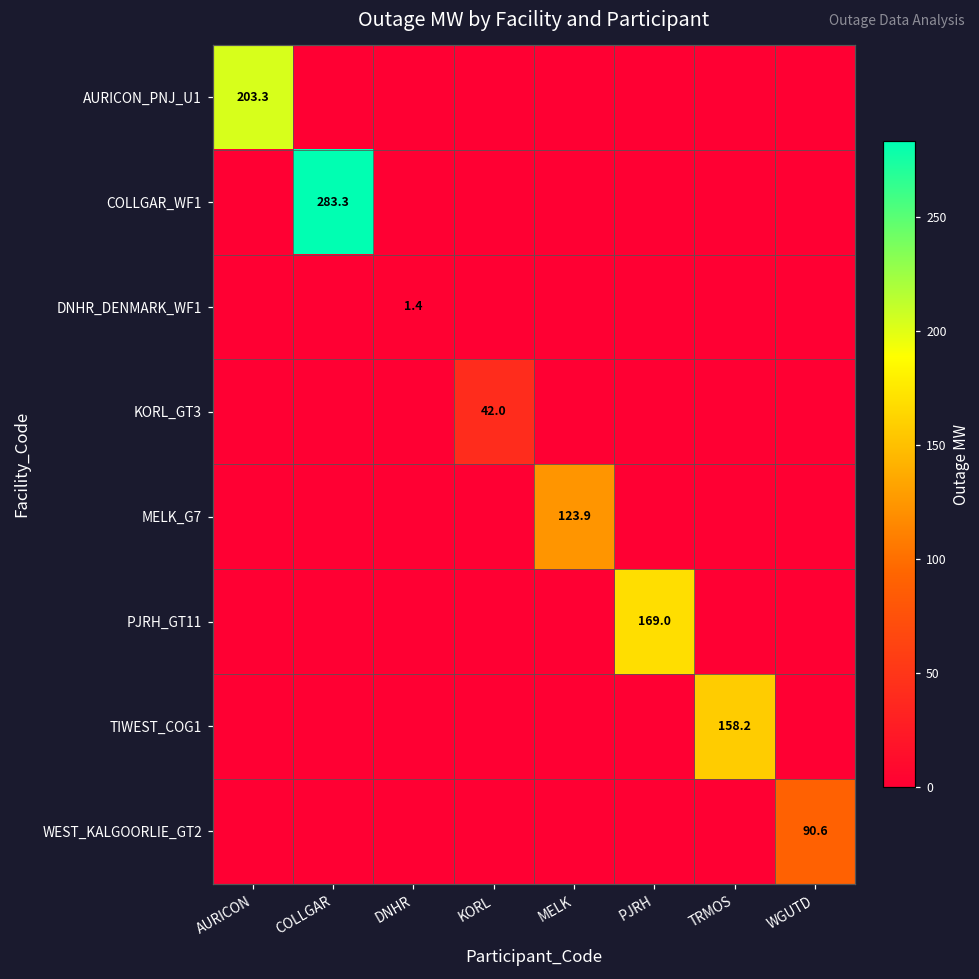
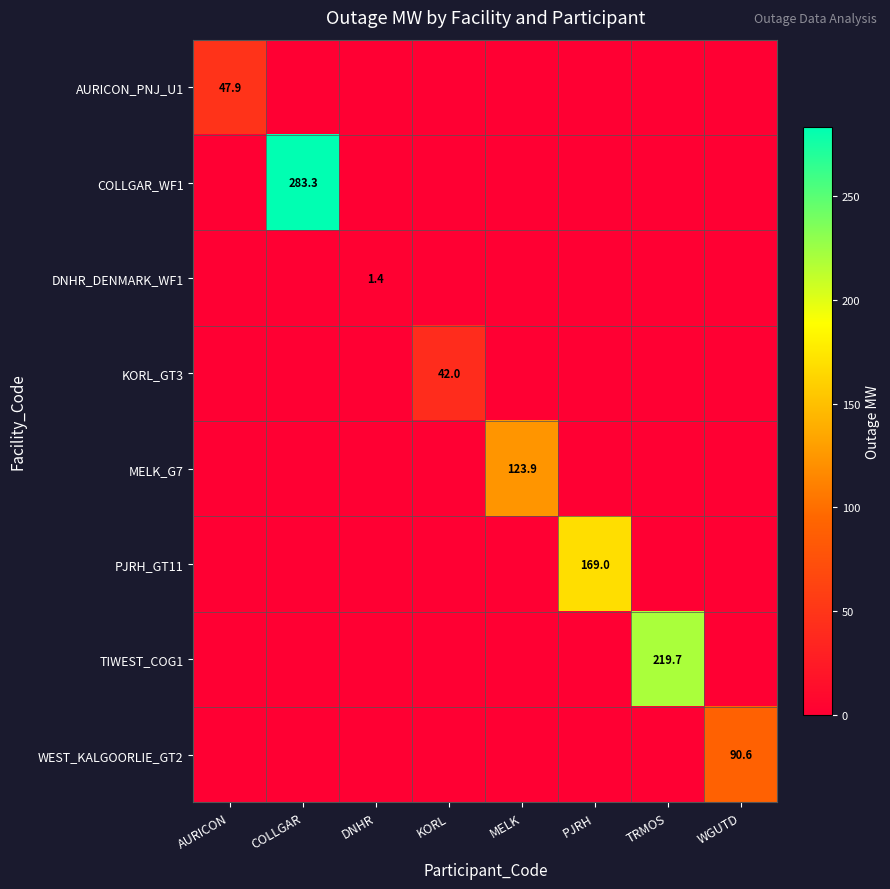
AURICON_PNJ_U1, AURICON: 203.3 -> 47.9
TIWEST_COG1, TRMOS: 158.2 -> 219.7
